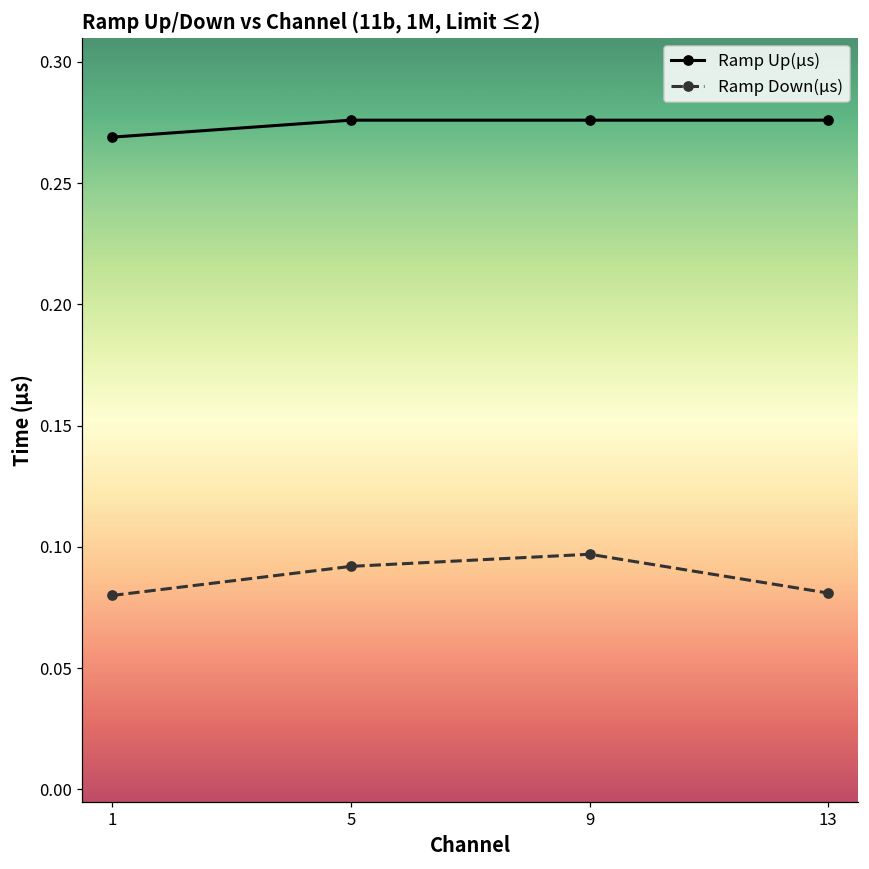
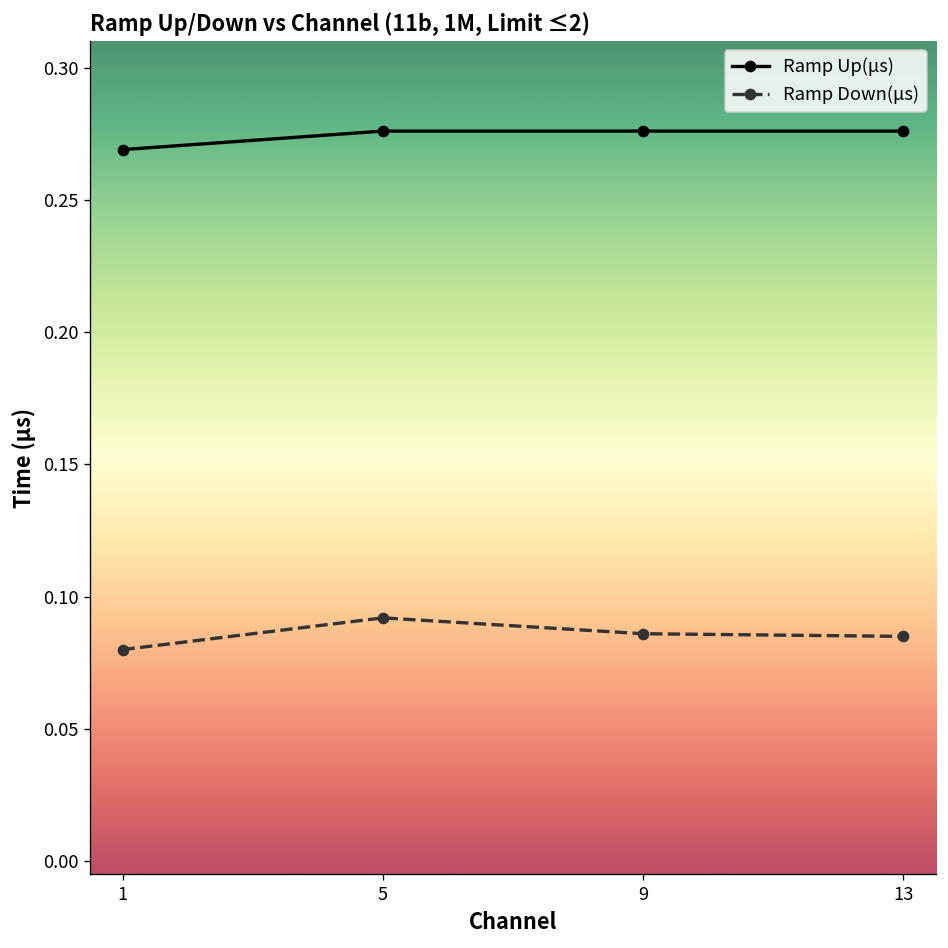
Ramp Down(μs), 9: 0.097 -> 0.086
Ramp Down(μs), 13: 0.081 -> 0.085
